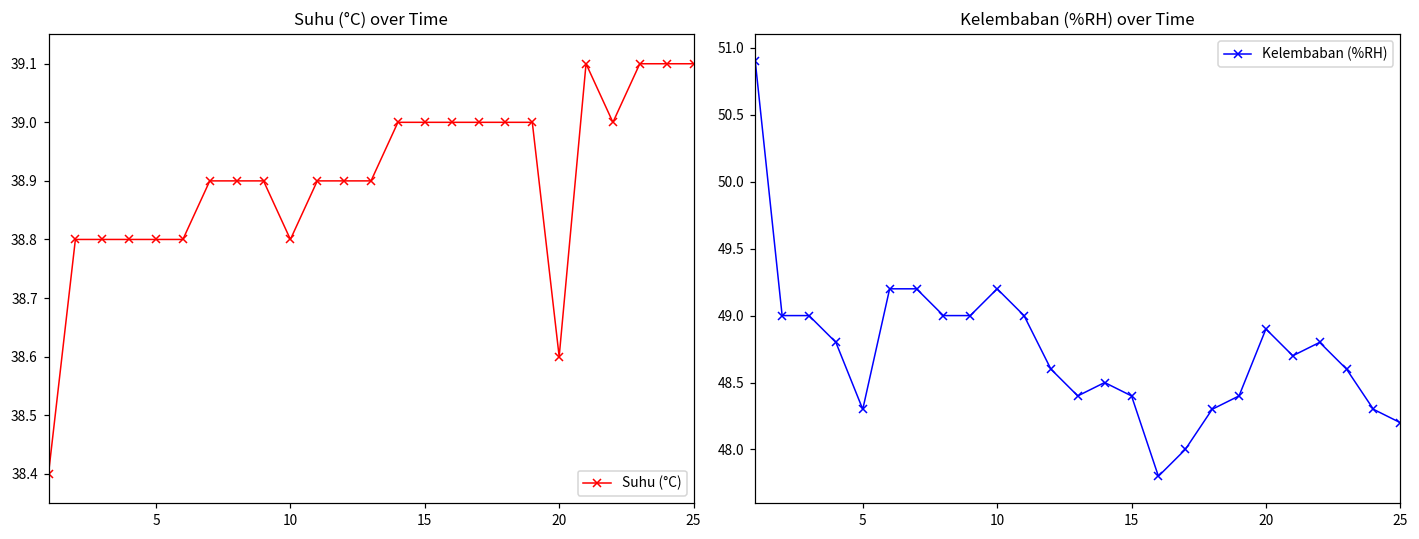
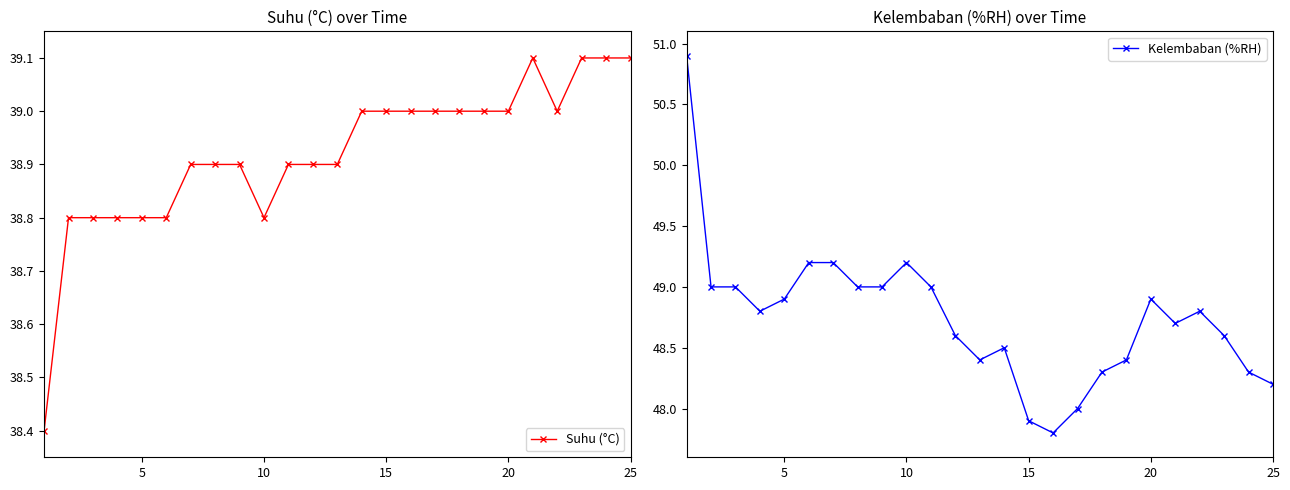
Suhu (°C) over Time, 20: 38.6 -> 39.0
Kelembaban (%RH) over Time, 5: 48.3 -> 48.9
Kelembaban (%RH) over Time, 15: 48.4 -> 47.9
